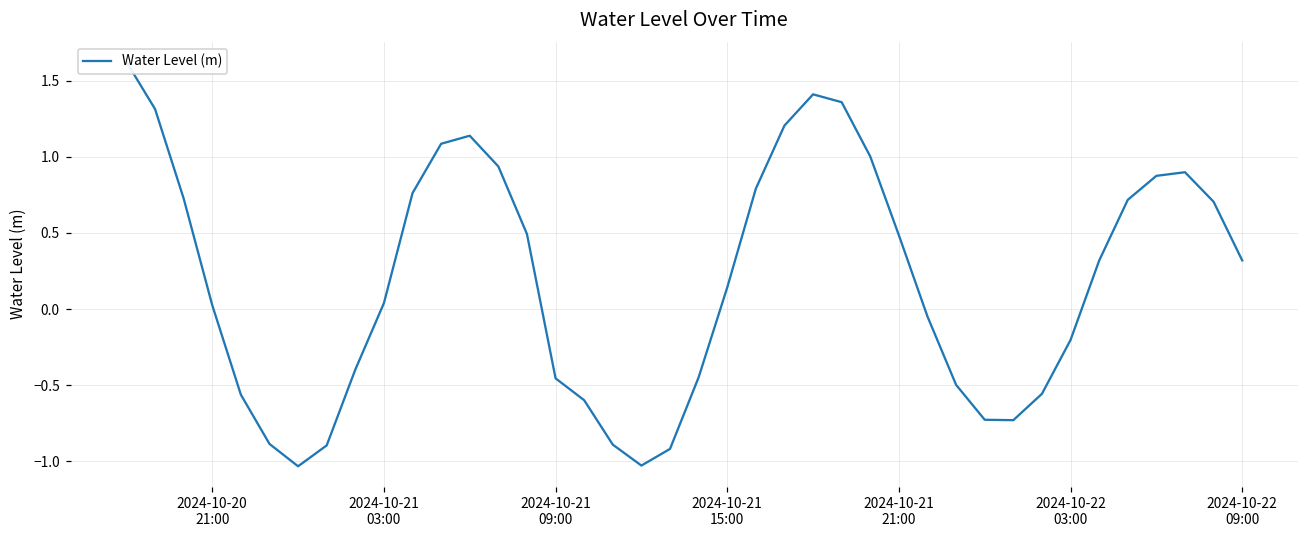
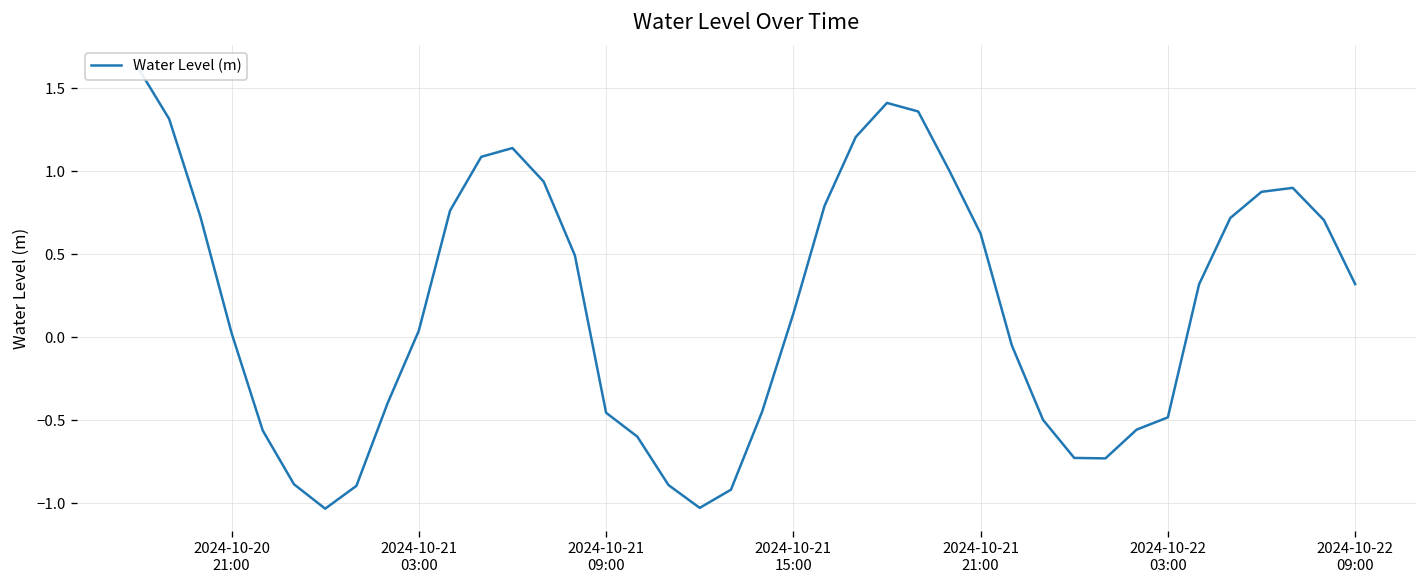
2024-10-21 21:00: 0.48 -> 0.62
2024-10-22 03:00: -0.20 -> -0.48
